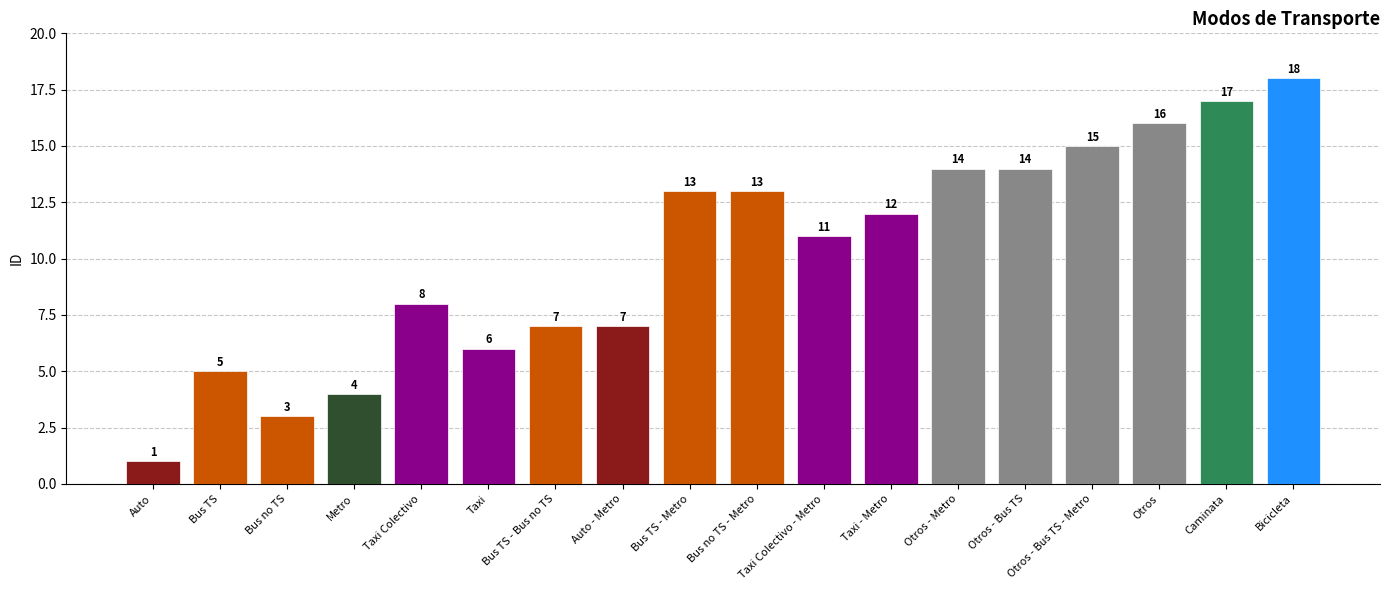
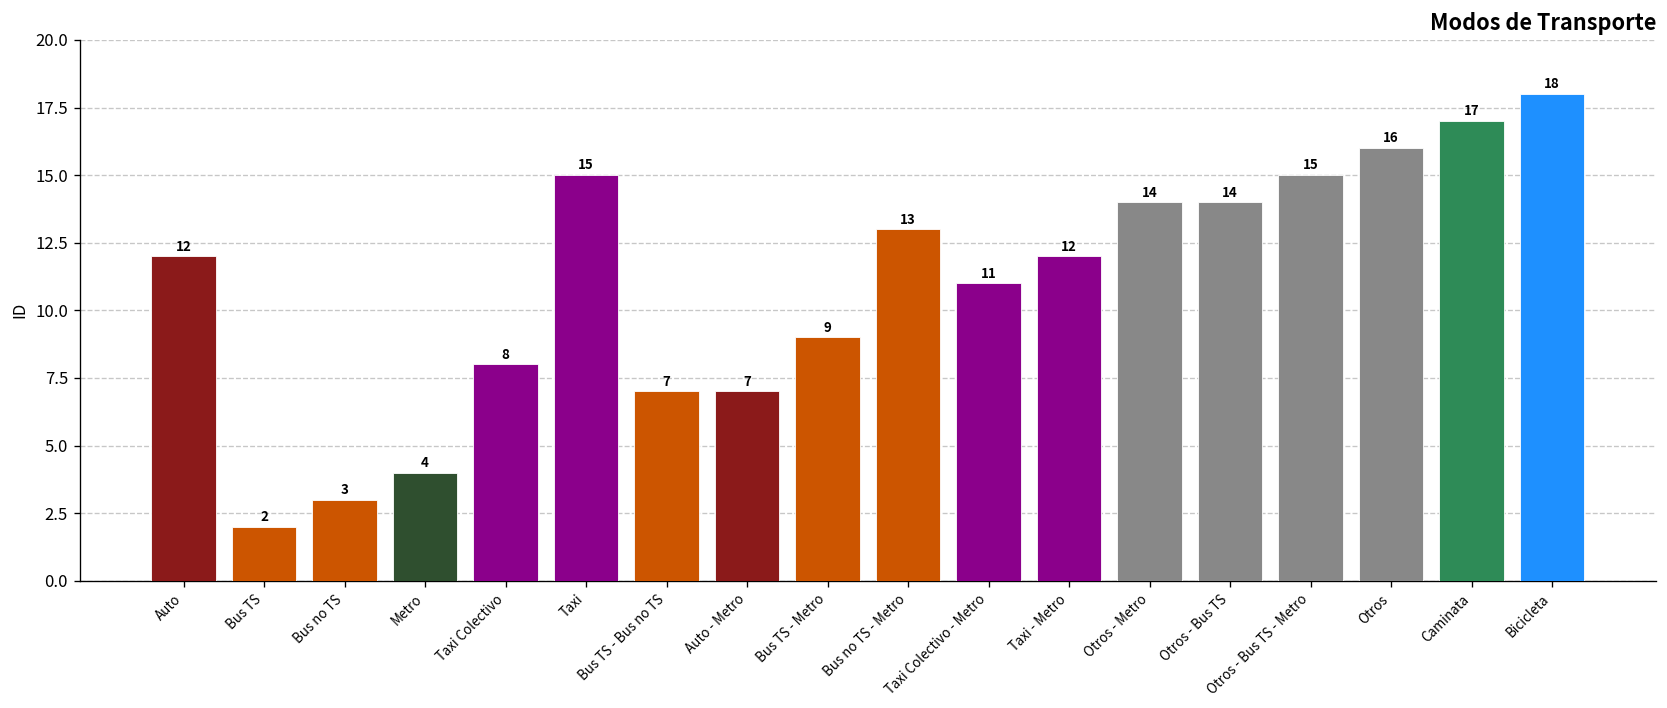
Auto: 1 -> 12
Bus TS: 5 -> 2
Taxi: 6 -> 15
Bus TS - Metro: 13 -> 9
